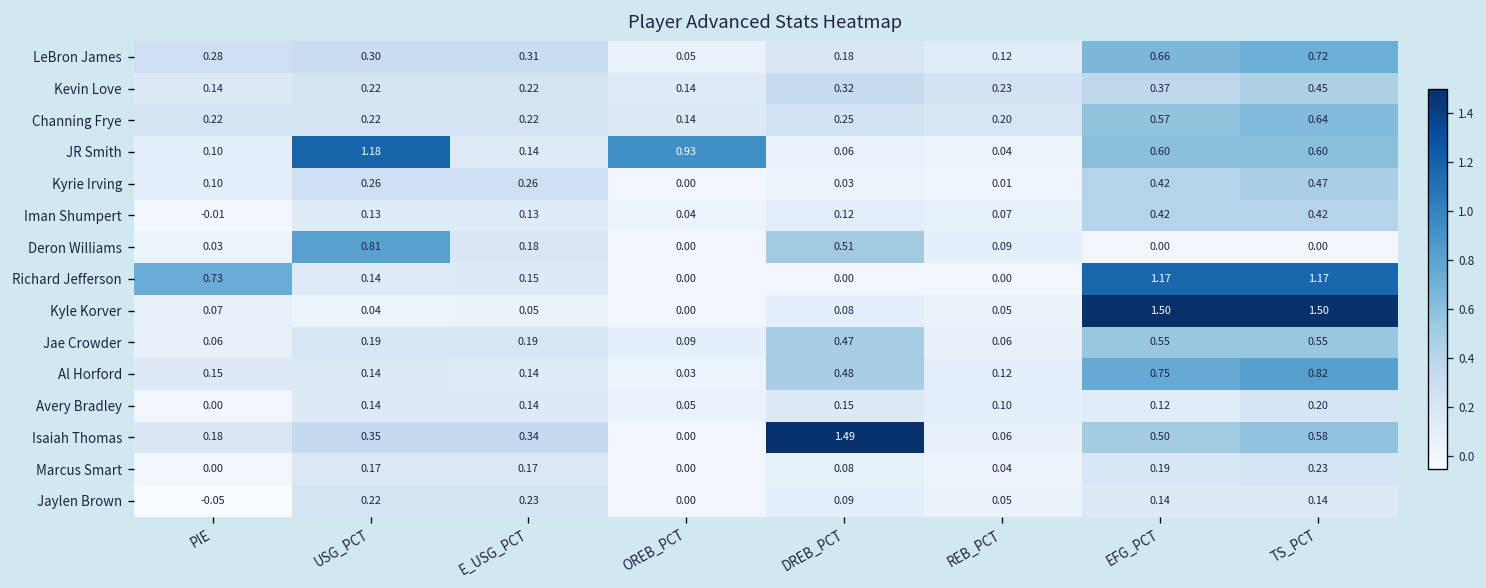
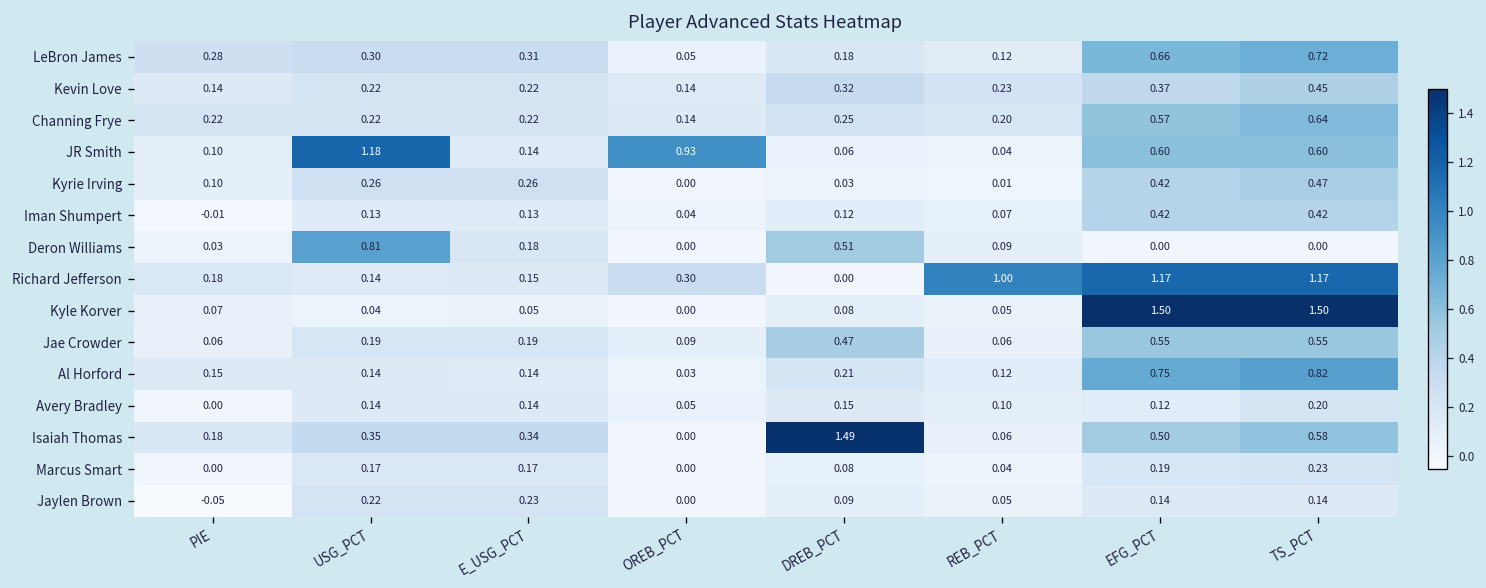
Richard Jefferson, PIE: 0.73 -> 0.18
Richard Jefferson, OREB_PCT: 0.00 -> 0.30
Richard Jefferson, REB_PCT: 0.00 -> 1.00
Al Horford, DREB_PCT: 0.48 -> 0.21
